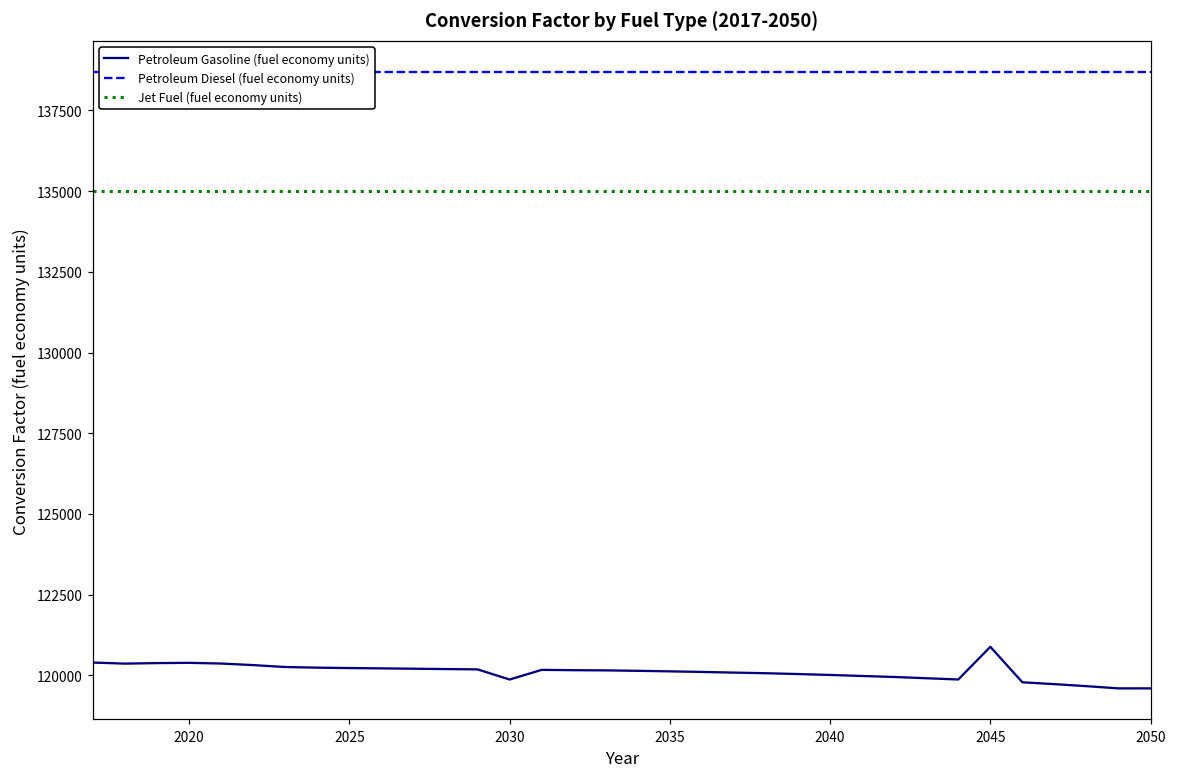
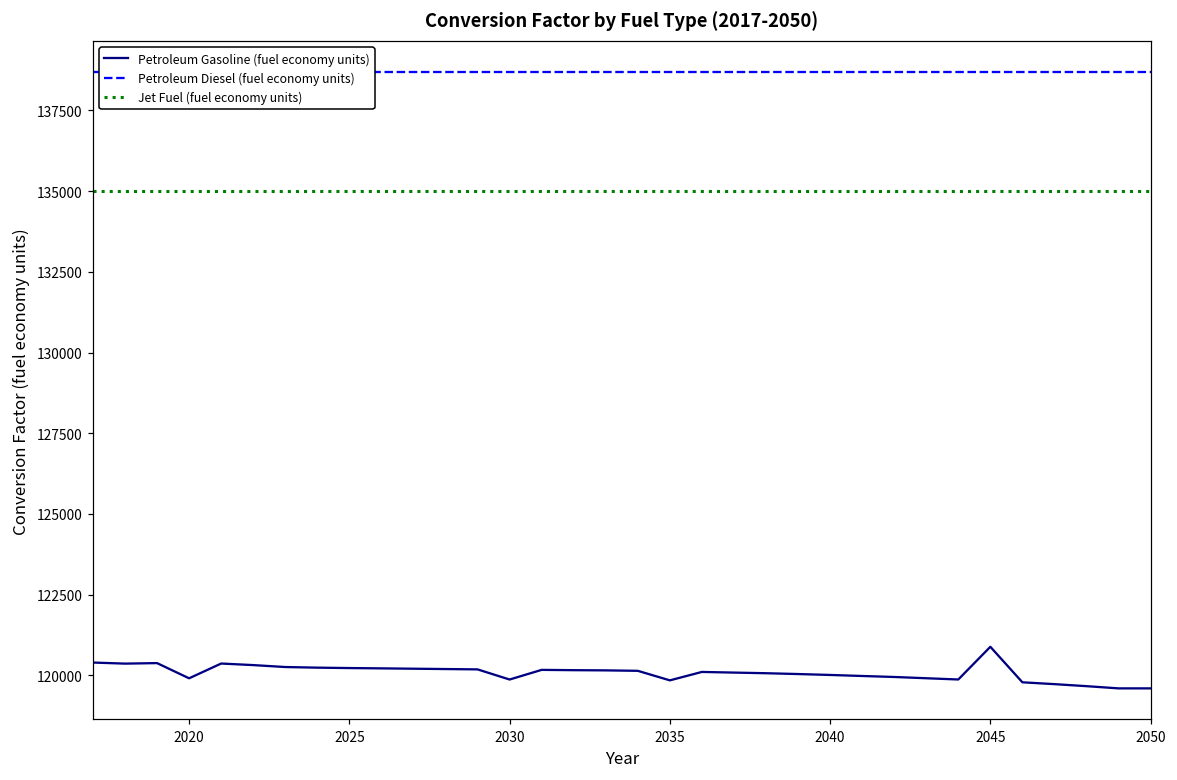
Petroleum Gasoline (fuel economy units), 2020: 120400 -> 119900
Petroleum Gasoline (fuel economy units), 2035: 120100 -> 119800
